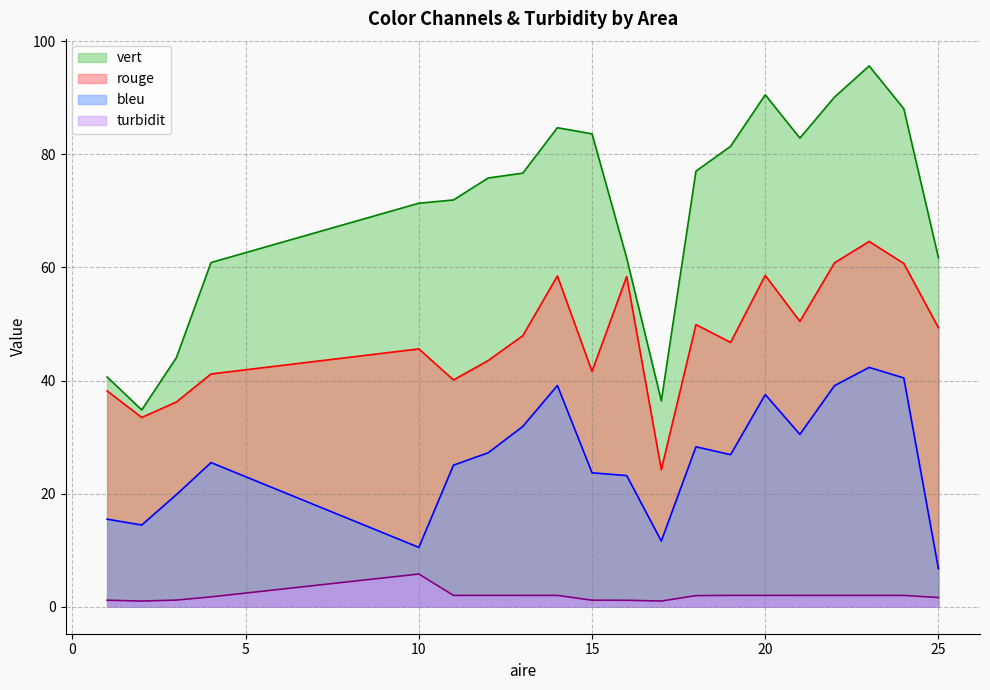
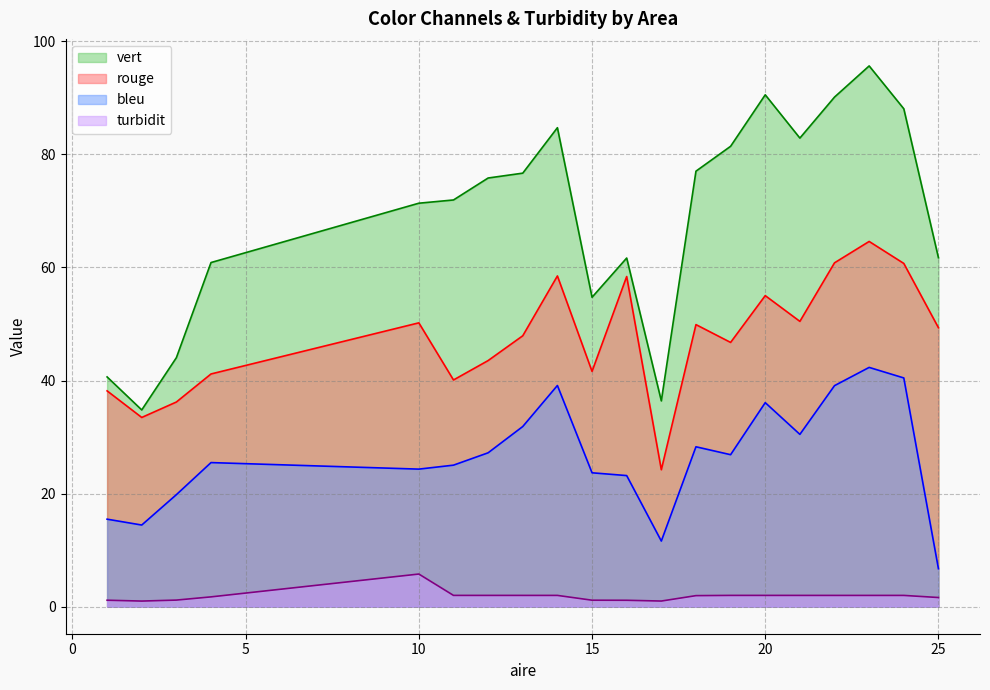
rouge, 10: 46 -> 50
bleu, 10: 10 -> 24
vert, 15: 84 -> 55
rouge, 20: 59 -> 55
bleu, 20: 38 -> 36
